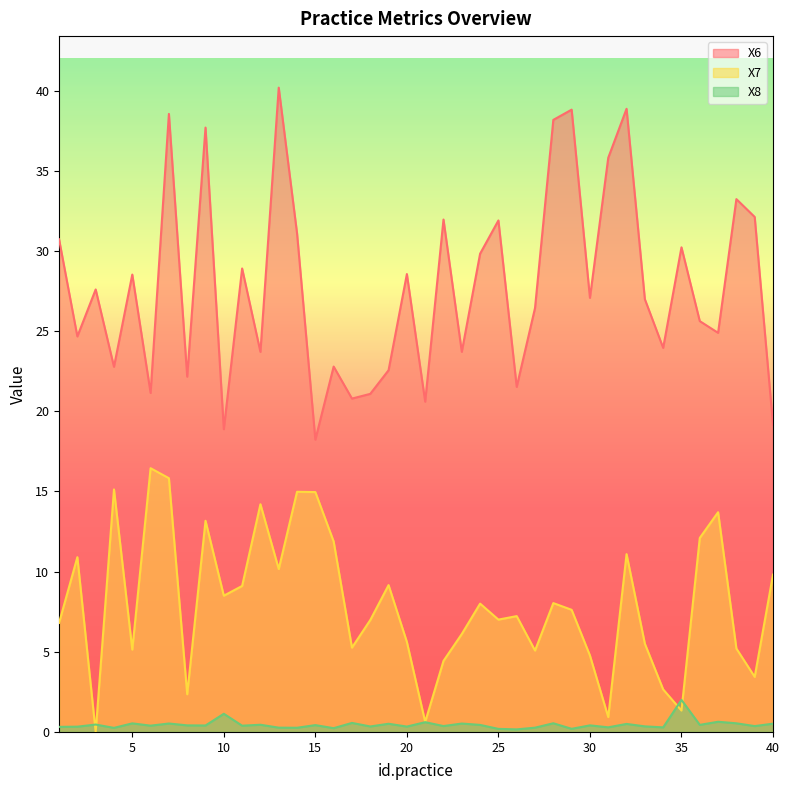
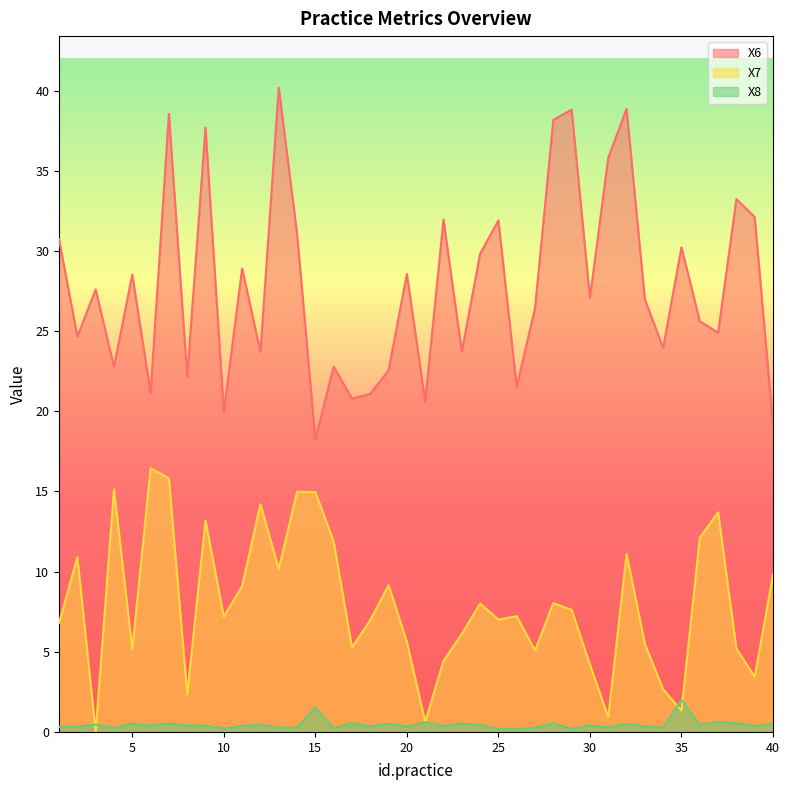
X6, 10: 18.9 -> 19.9
X7, 10: 8.5 -> 7.2
X8, 10: 1.1 -> 0.2
X8, 15: 0.4 -> 1.5
X7, 30: 4.8 -> 4.2
